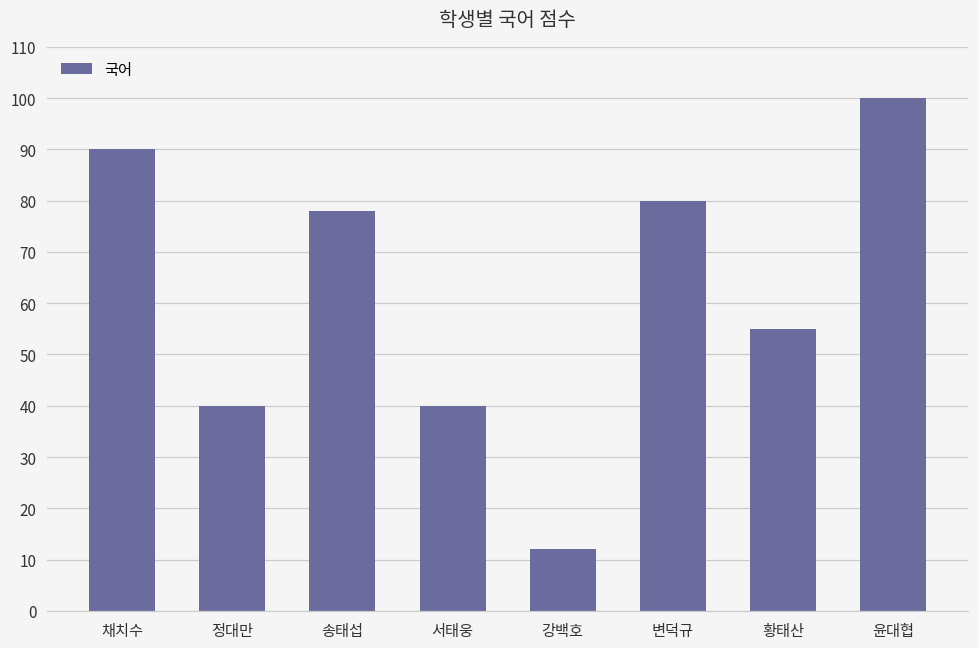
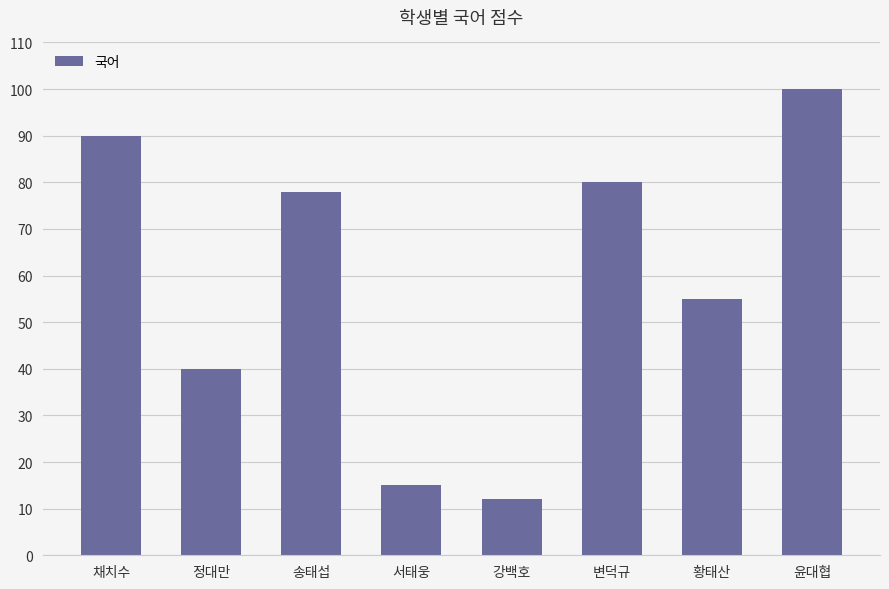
서태웅: 40 -> 15
